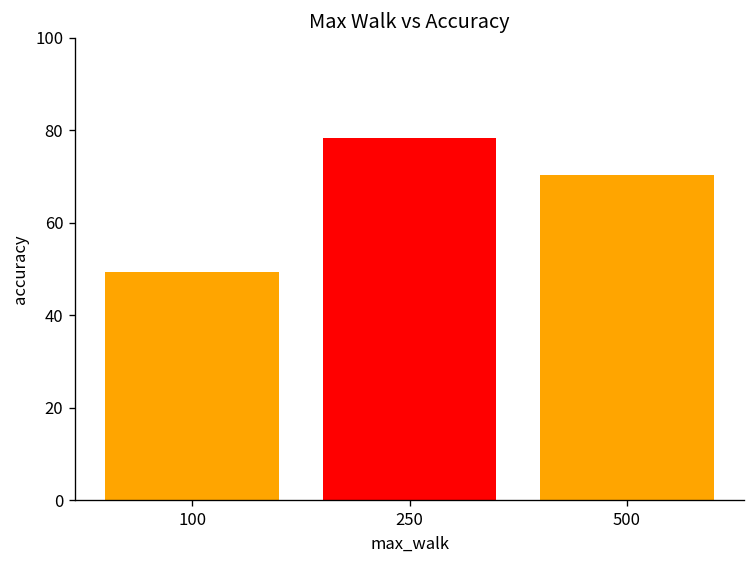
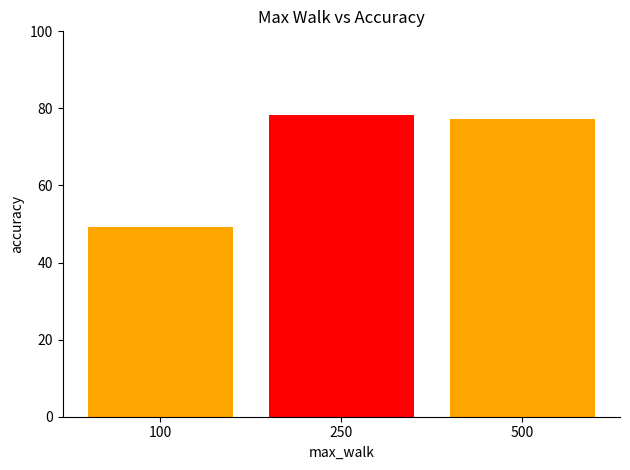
500: 70 -> 77
